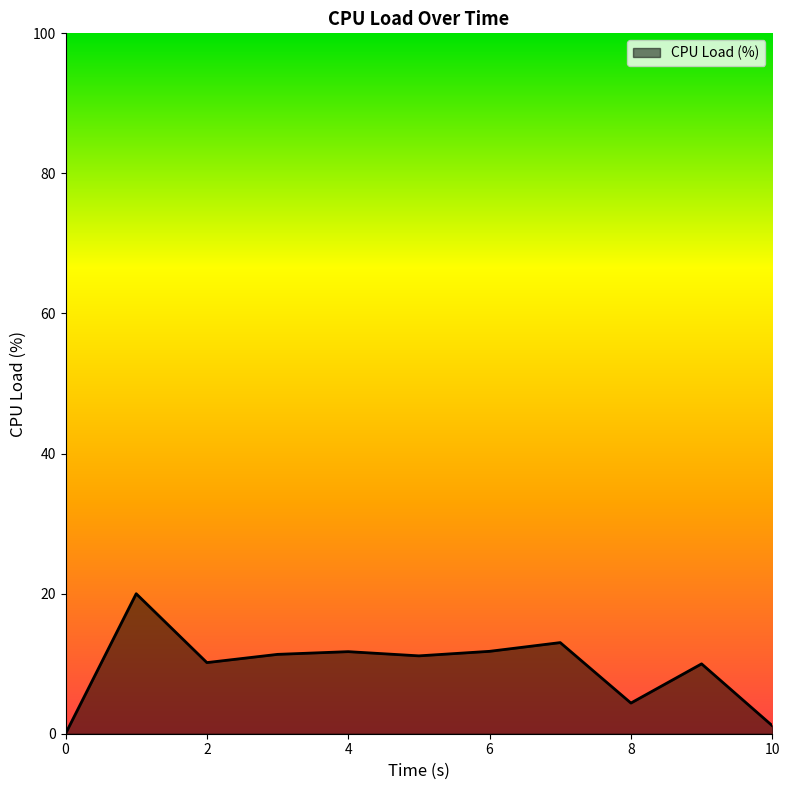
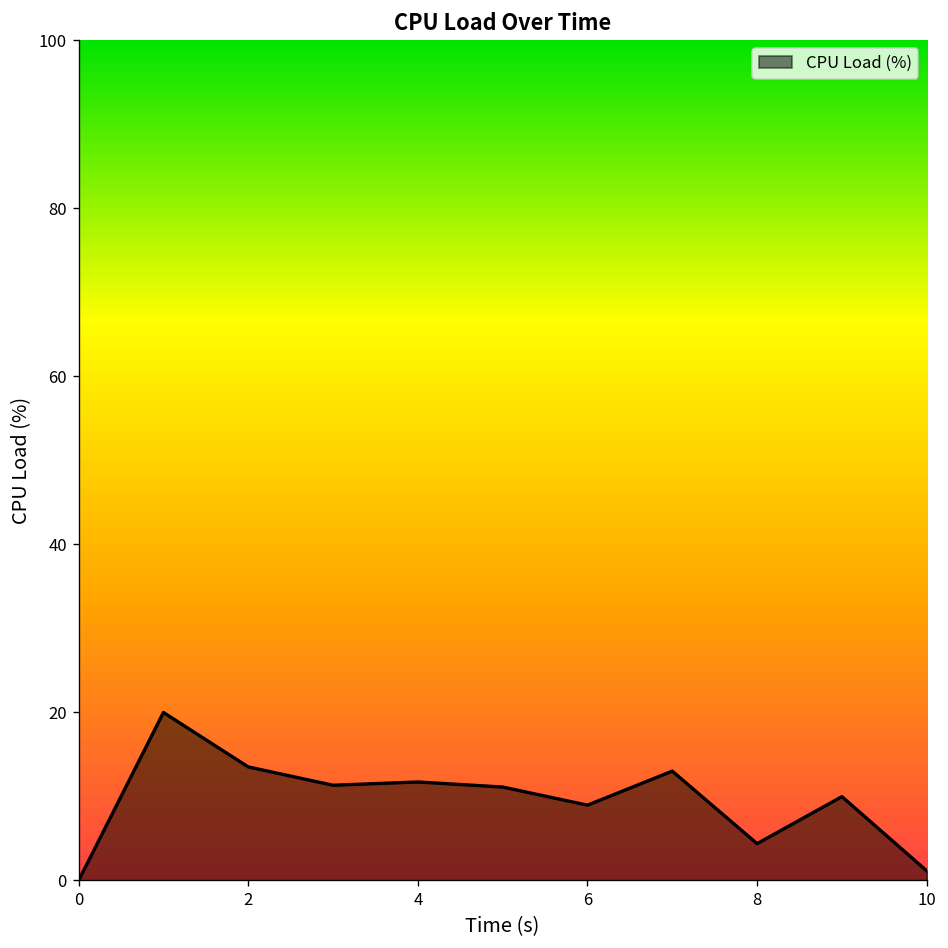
2: 10 -> 14
6: 12 -> 9
